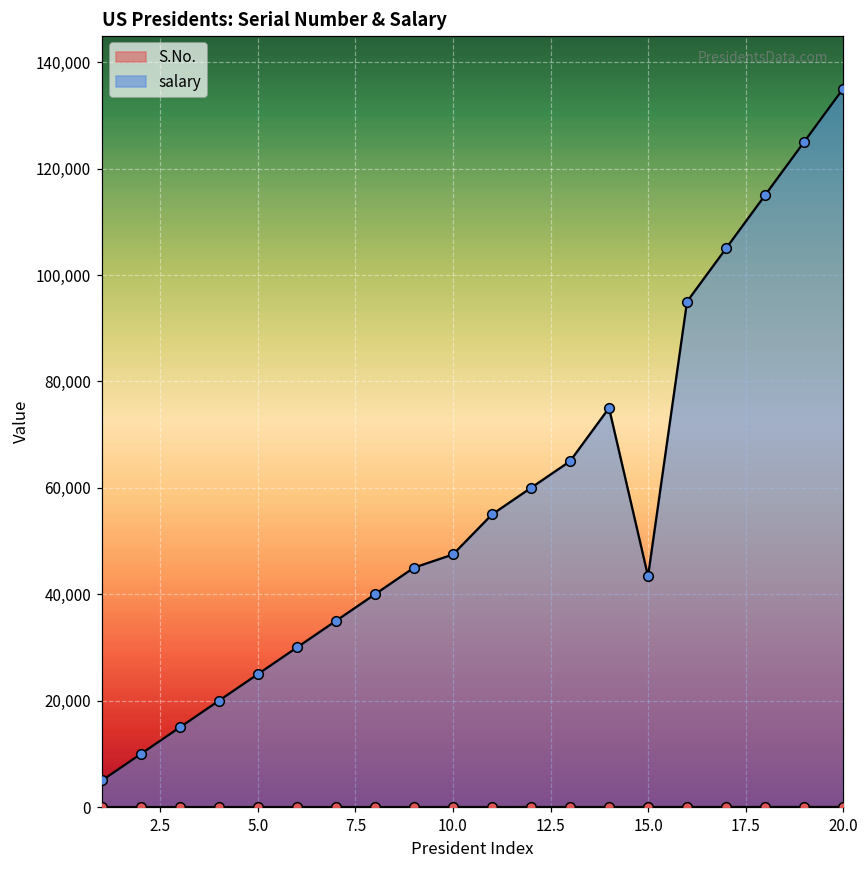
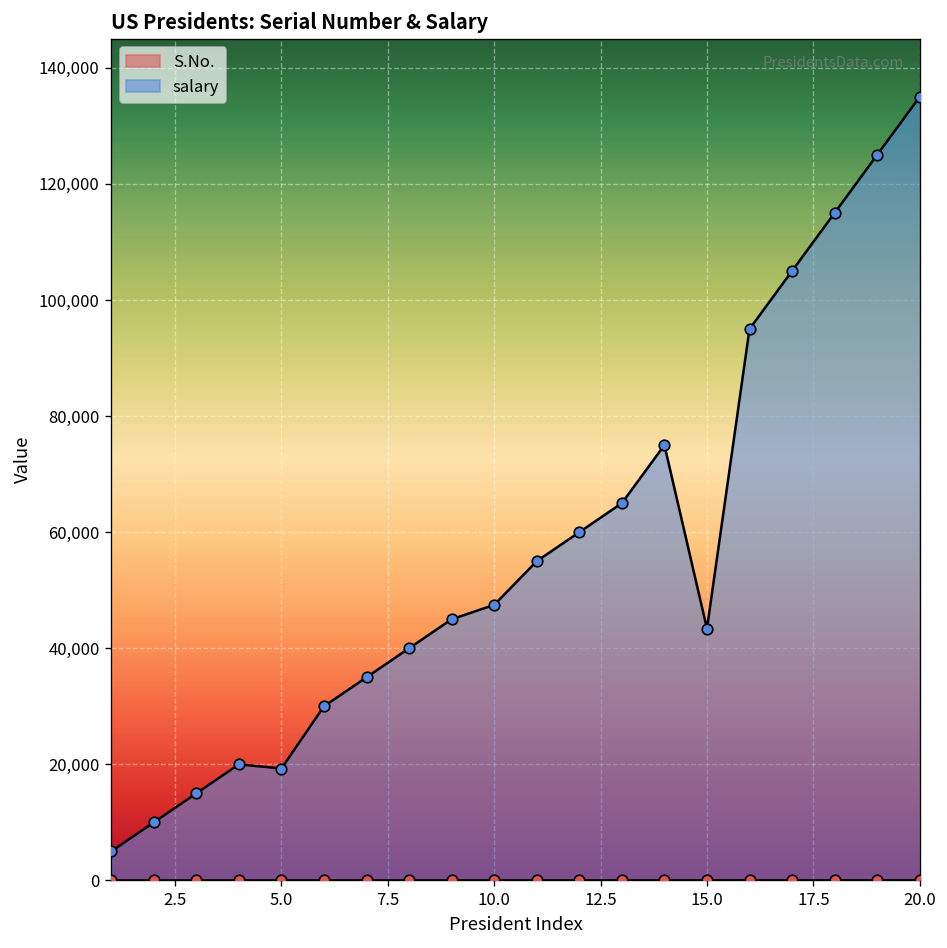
salary, 5.0: 25,000 -> 19,000
